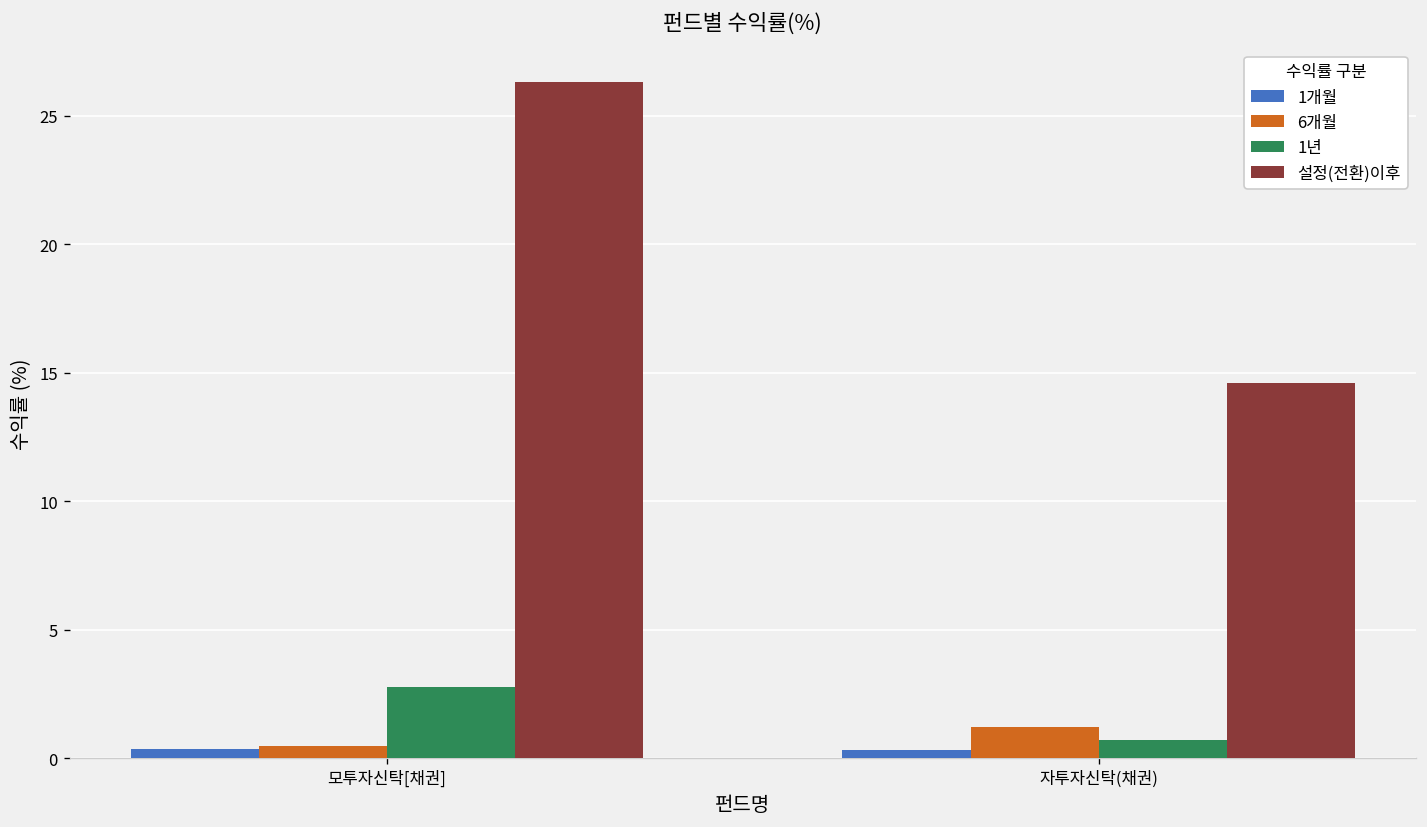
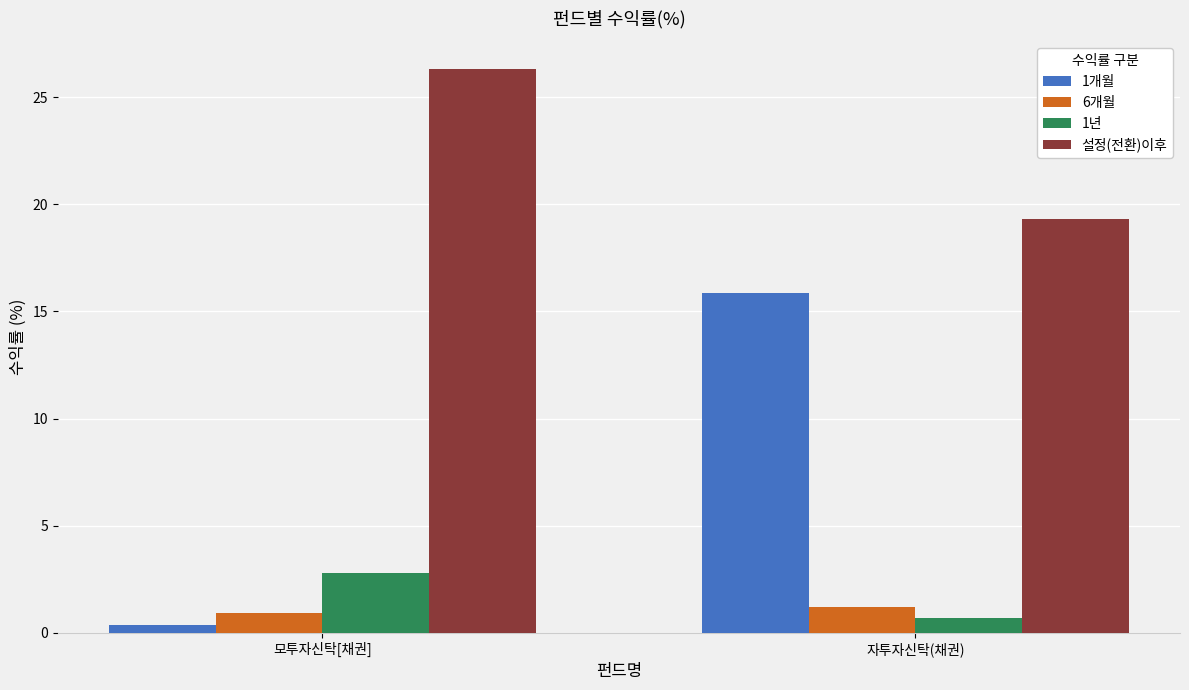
6개월, 모투자신탁[채권]: 0.5 -> 0.9
1개월, 자투자신탁(채권): 0.3 -> 15.8
설정(전환)이후, 자투자신탁(채권): 14.6 -> 19.3
